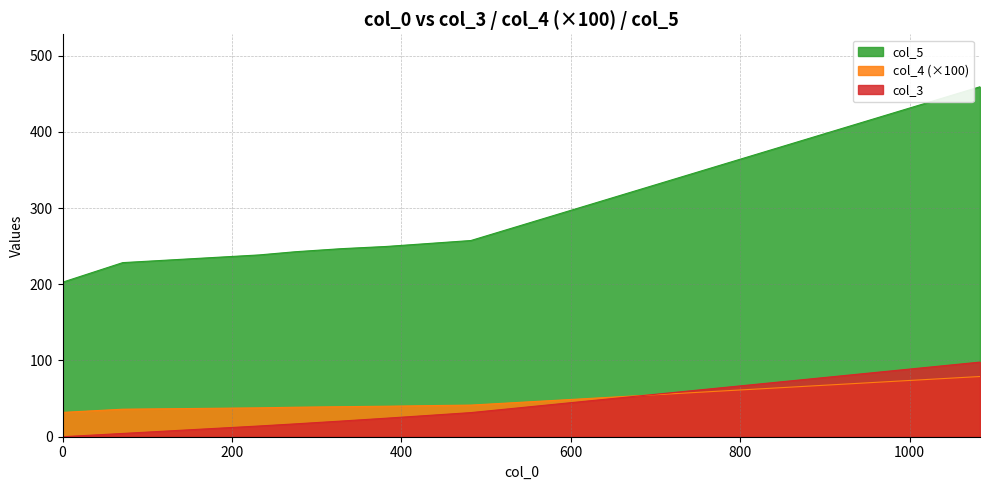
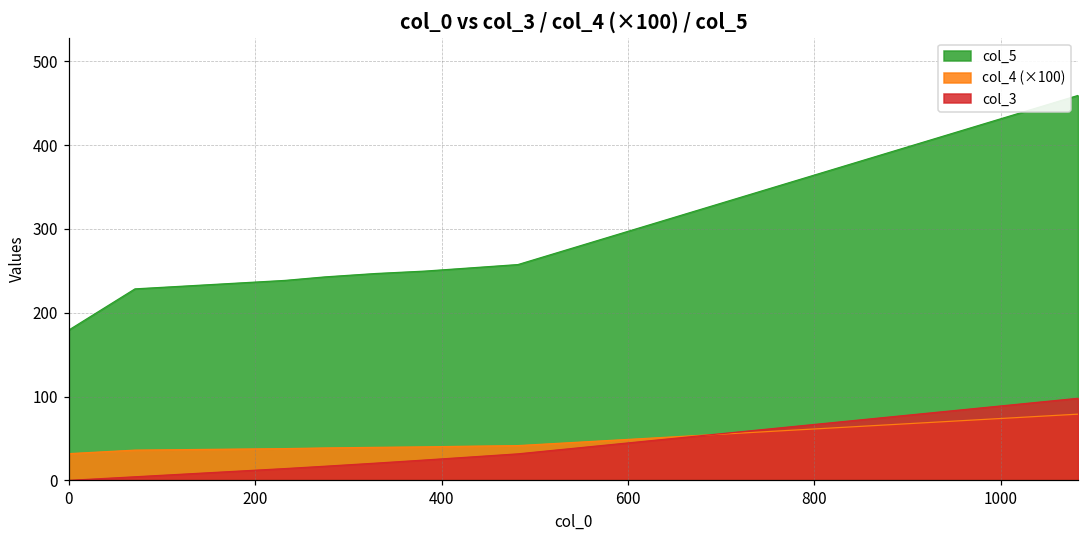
col_5, 0: 200 -> 180
